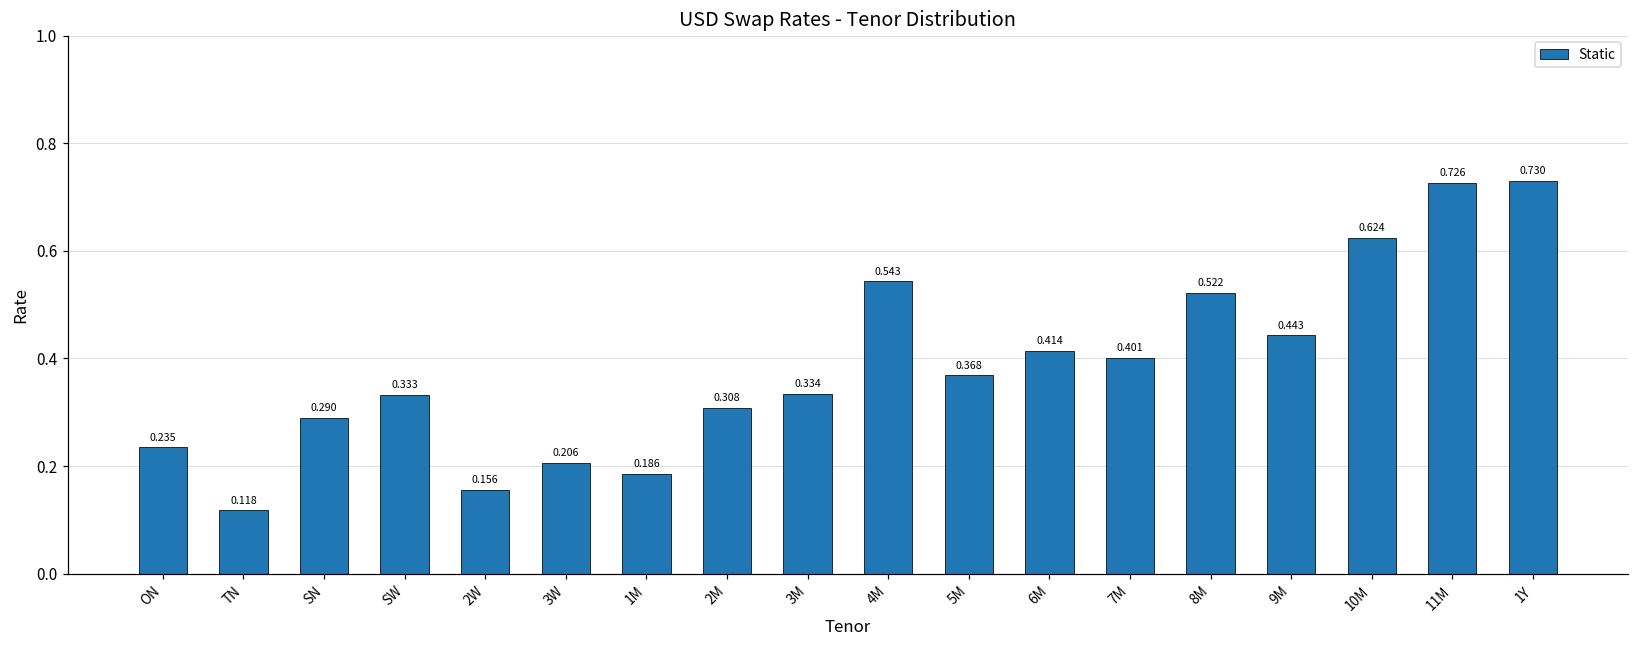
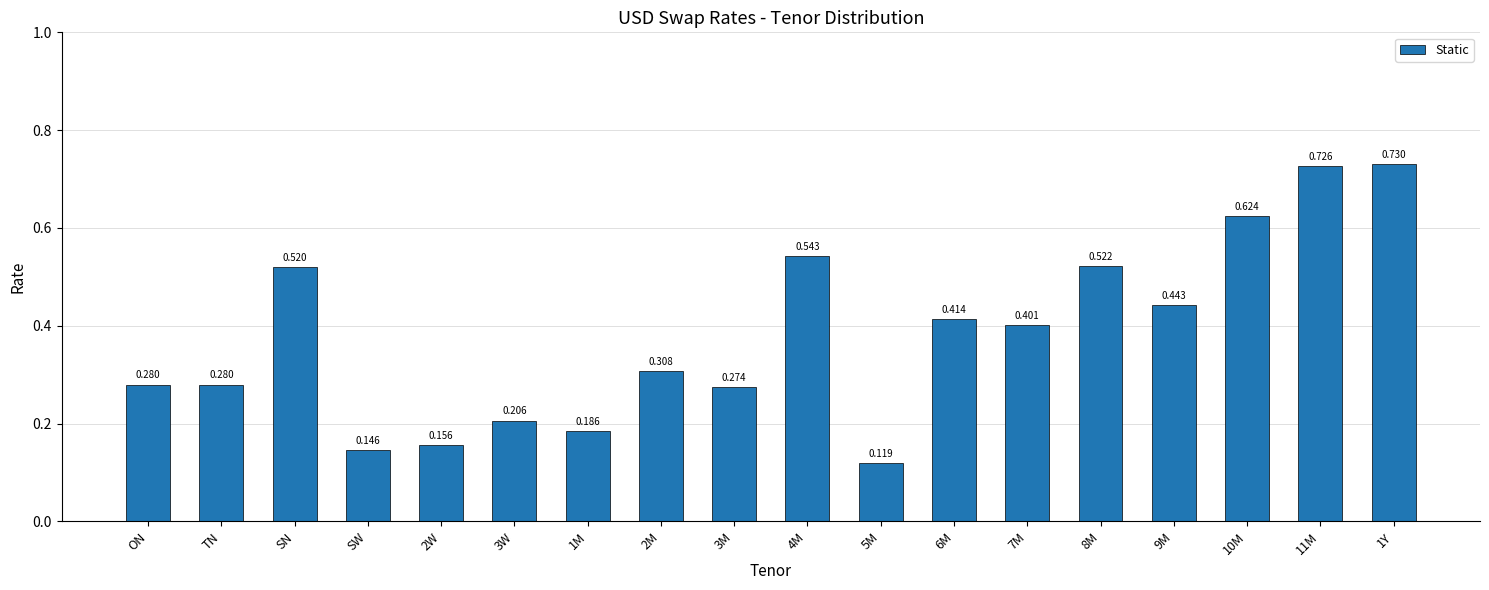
ON: 0.235 -> 0.280
TN: 0.118 -> 0.280
SN: 0.290 -> 0.520
SW: 0.333 -> 0.146
3M: 0.334 -> 0.274
5M: 0.368 -> 0.119
